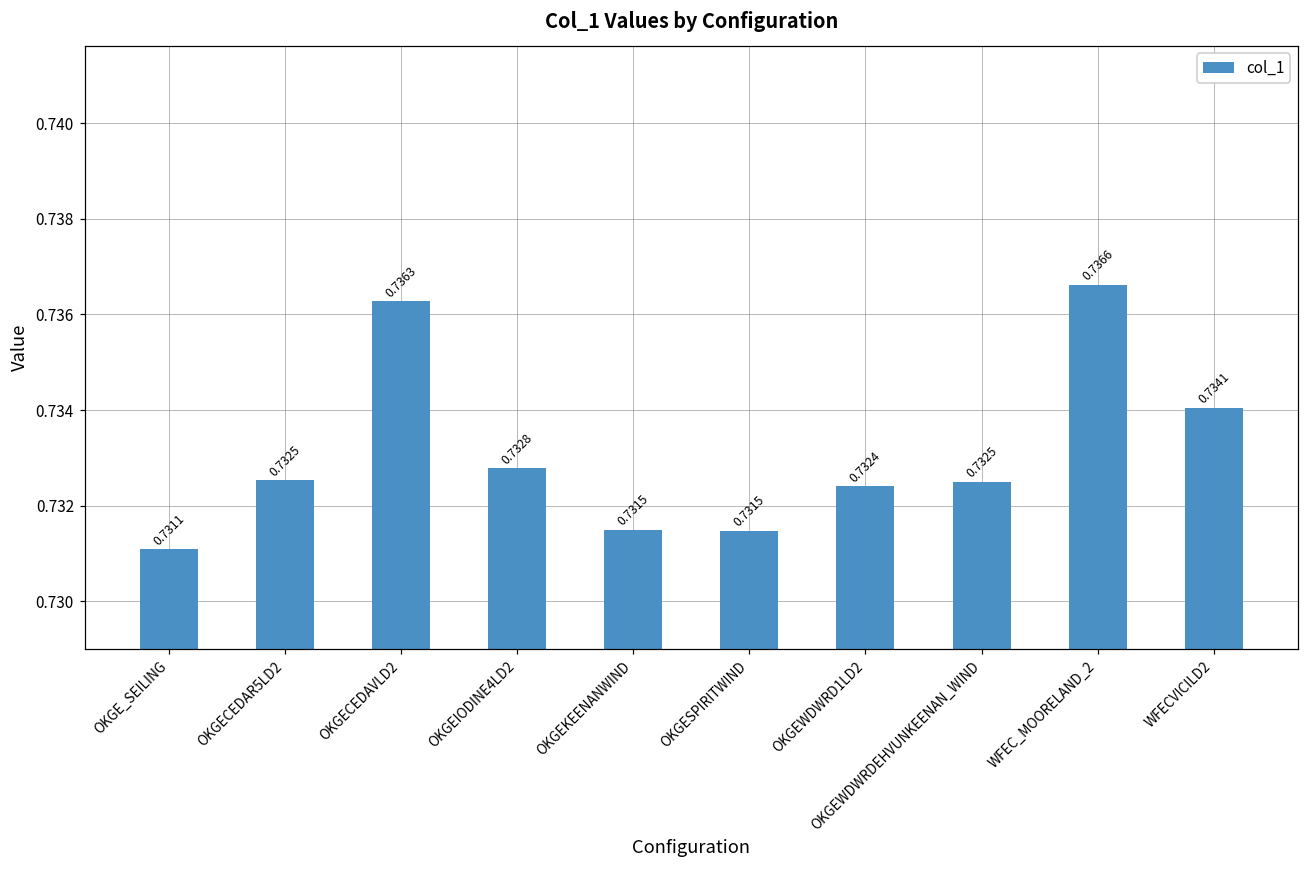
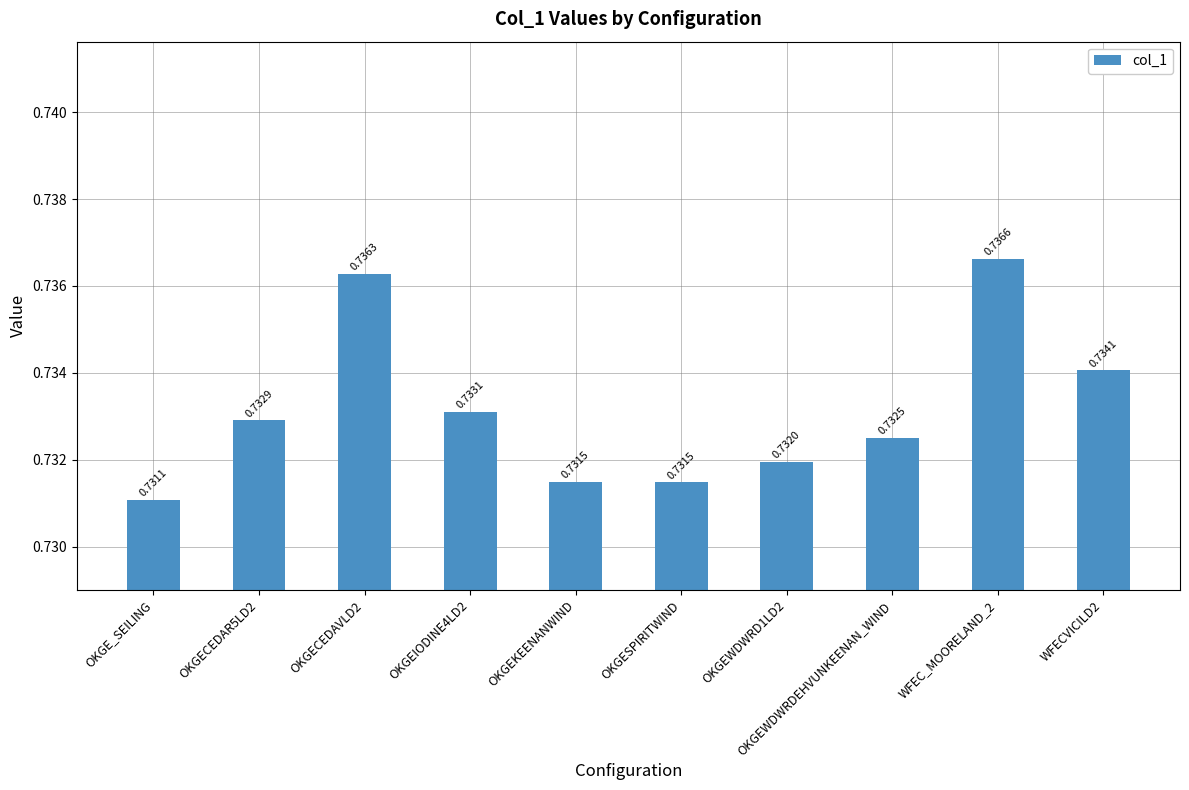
OKGECEDAR5LD2: 0.7325 -> 0.7329
OKGEIODINE4LD2: 0.7328 -> 0.7331
OKGEWDWRD1LD2: 0.7324 -> 0.7320
